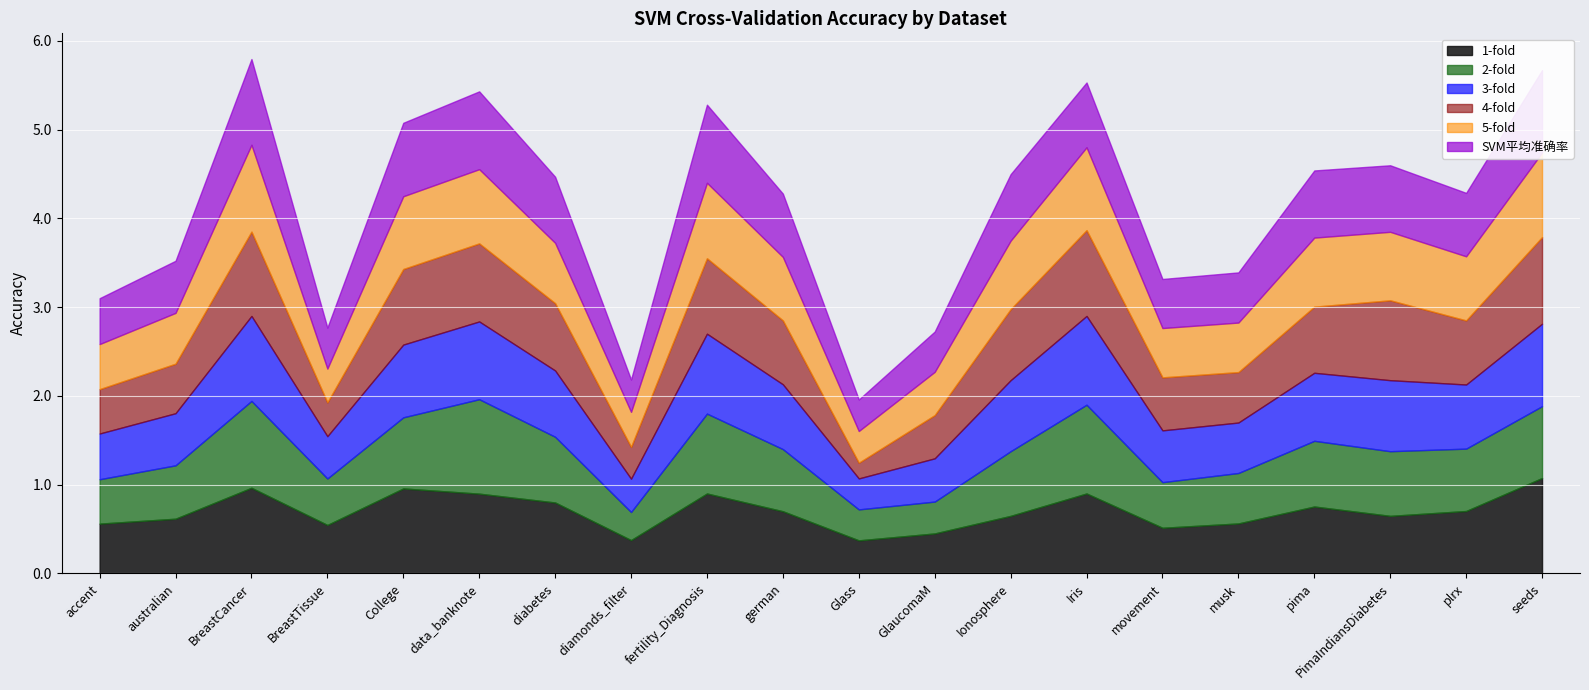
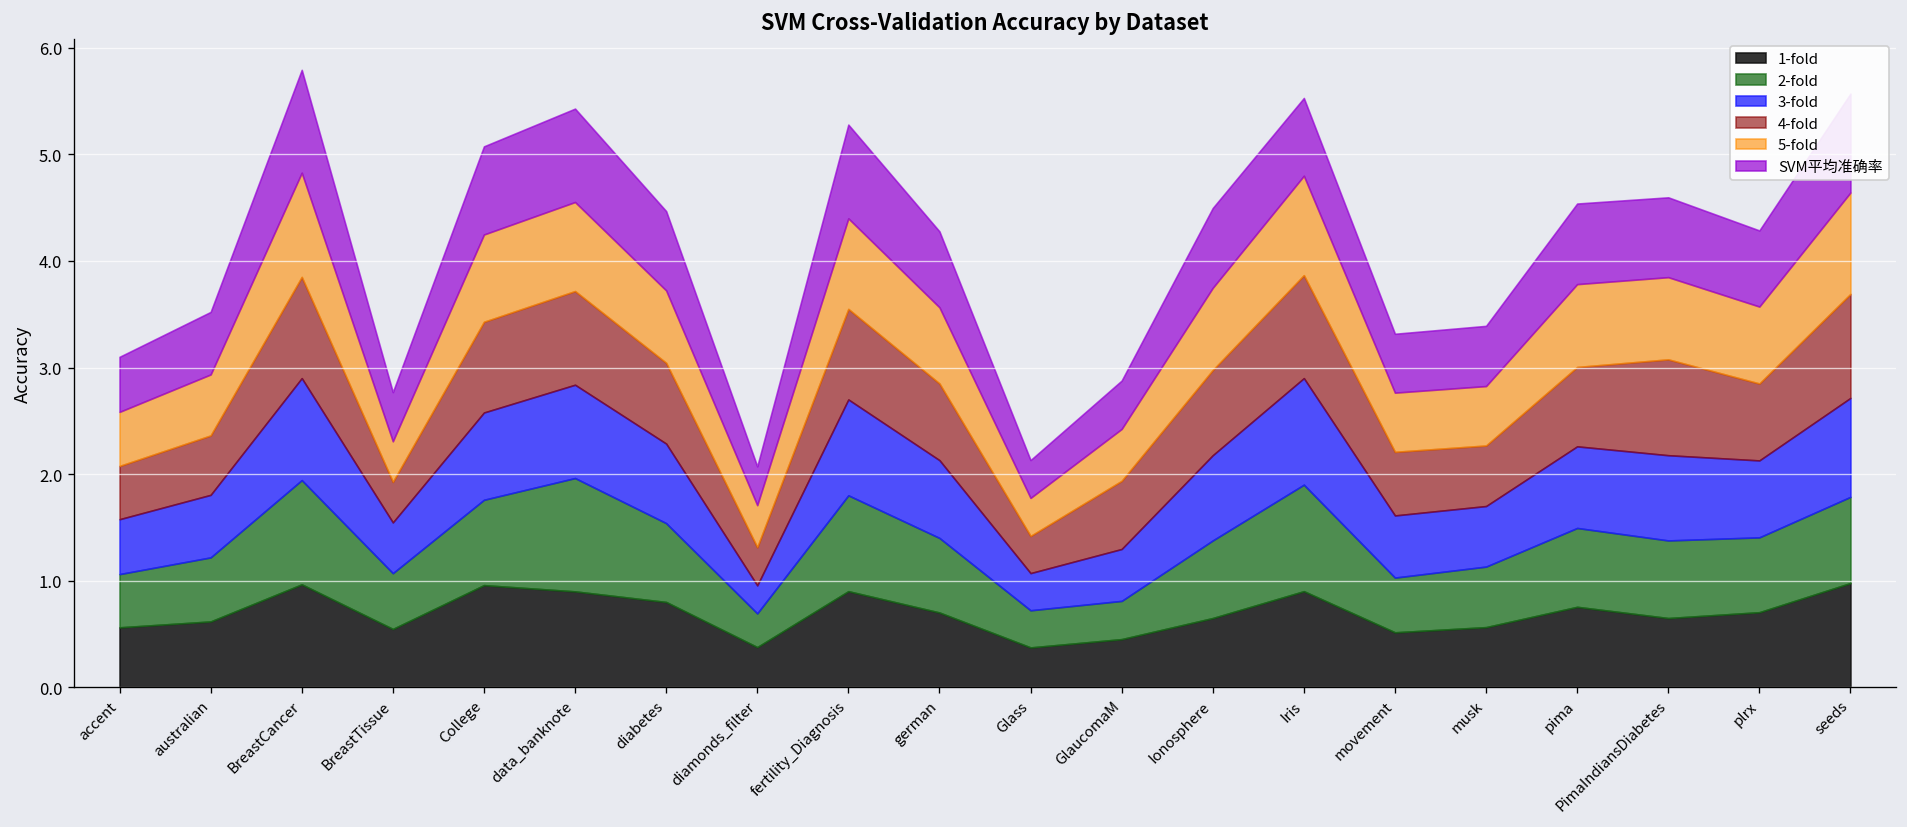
3-fold, diamonds_filter: 0.4 -> 0.3
4-fold, Glass: 0.2 -> 0.3
4-fold, GlaucomaM: 0.5 -> 0.6
1-fold, seeds: 1.1 -> 1.0
